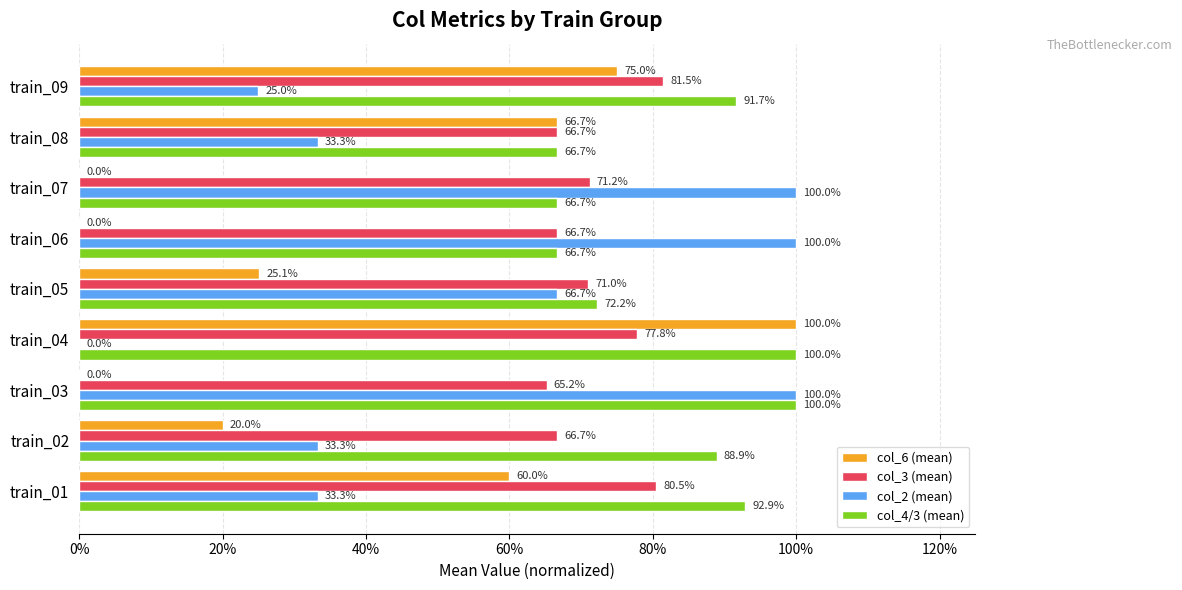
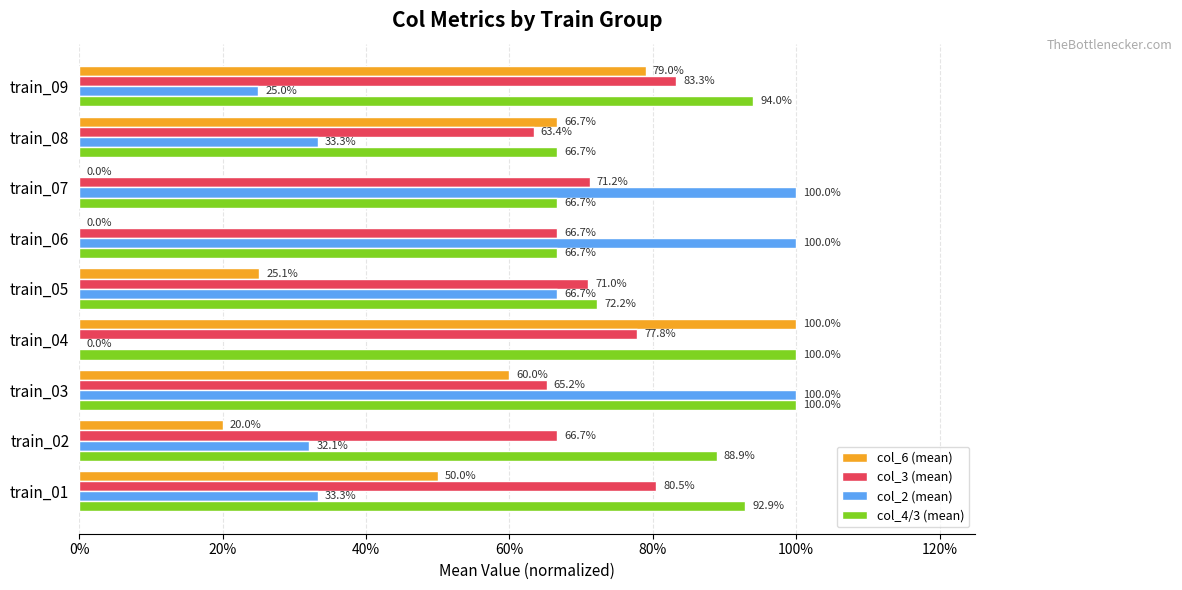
col_6 (mean), train_09: 75.0% -> 79.0%
col_3 (mean), train_09: 81.5% -> 83.3%
col_4/3 (mean), train_09: 91.7% -> 94.0%
col_3 (mean), train_08: 66.7% -> 63.4%
col_6 (mean), train_03: 0.0% -> 60.0%
col_2 (mean), train_02: 33.3% -> 32.1%
col_6 (mean), train_01: 60.0% -> 50.0%
